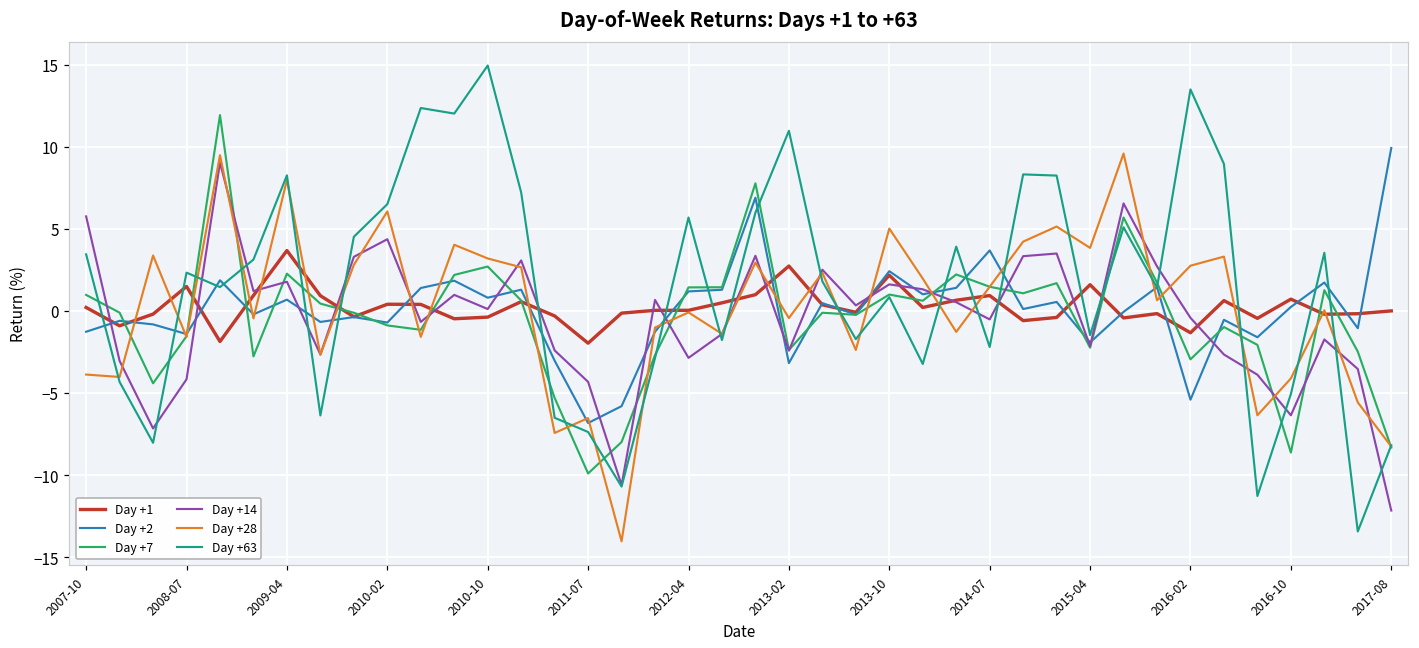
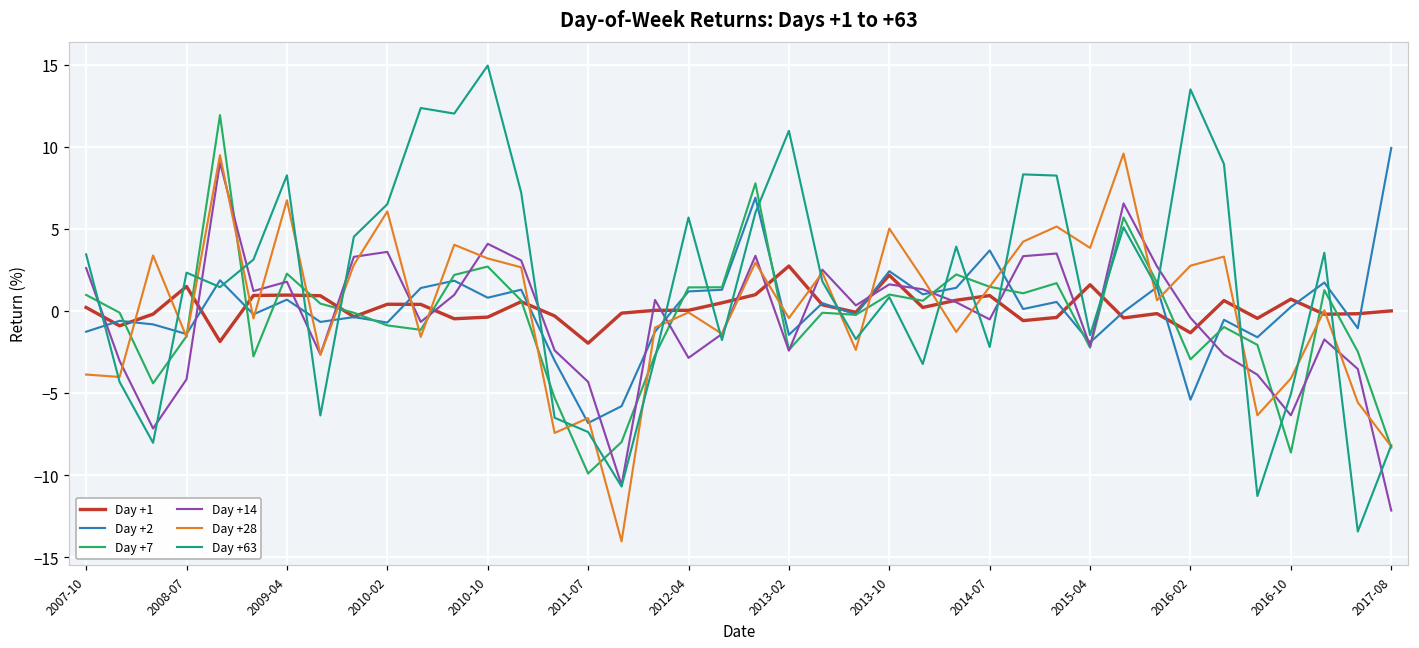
Day +14, 2007-10: 5.8 -> 2.6
Day +1, 2009-04: 3.7 -> 1.0
Day +28, 2009-04: 8.0 -> 6.7
Day +14, 2010-02: 4.4 -> 3.6
Day +14, 2010-10: 0.1 -> 4.1
Day +2, 2013-02: -3.2 -> -1.5
